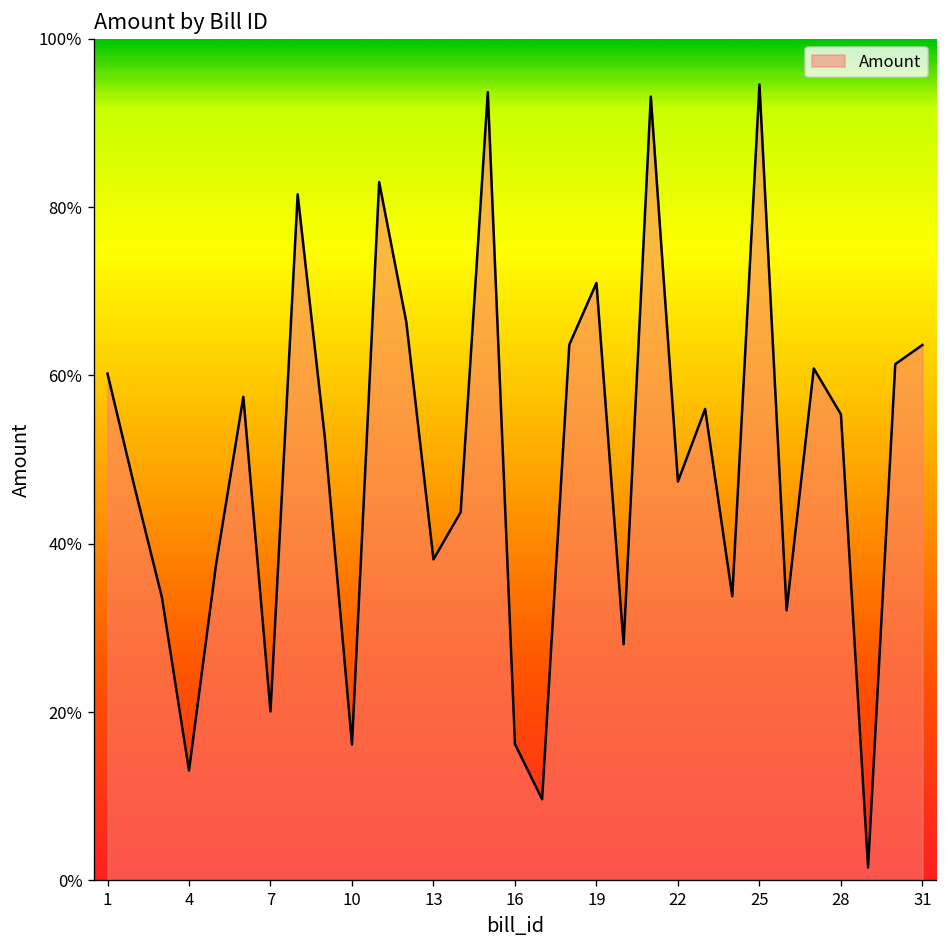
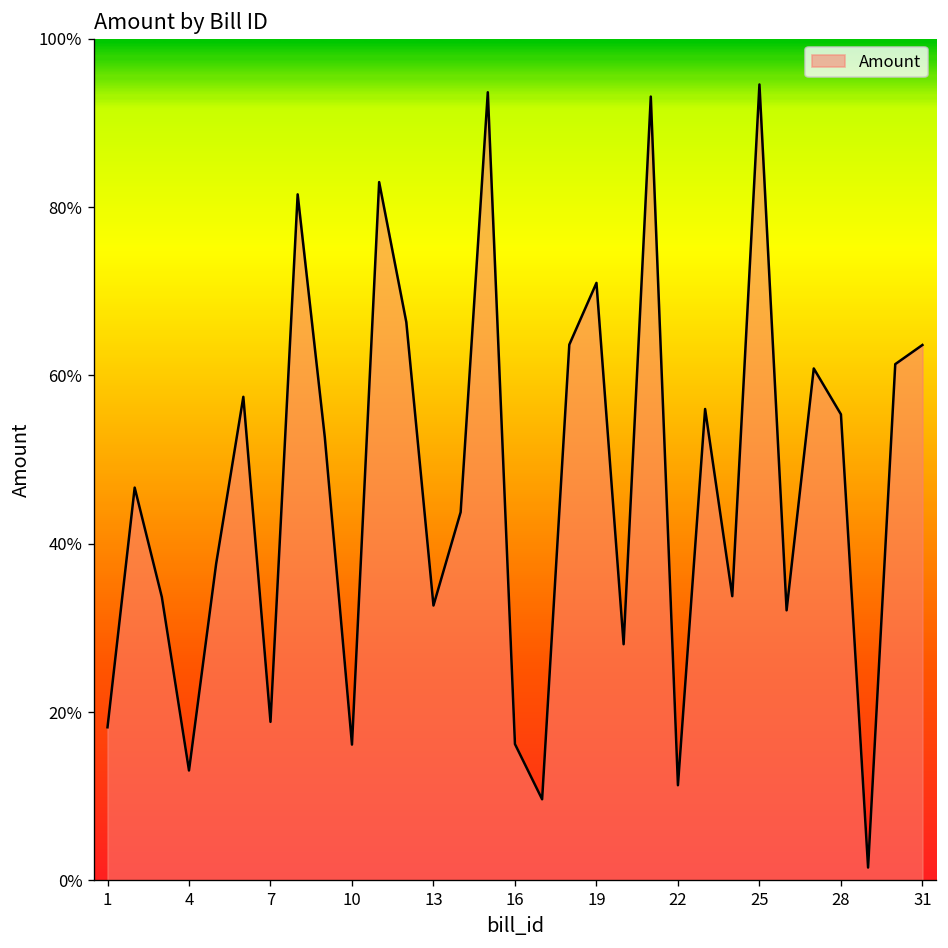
1: 60% -> 18%
7: 20% -> 19%
13: 38% -> 33%
22: 47% -> 11%
